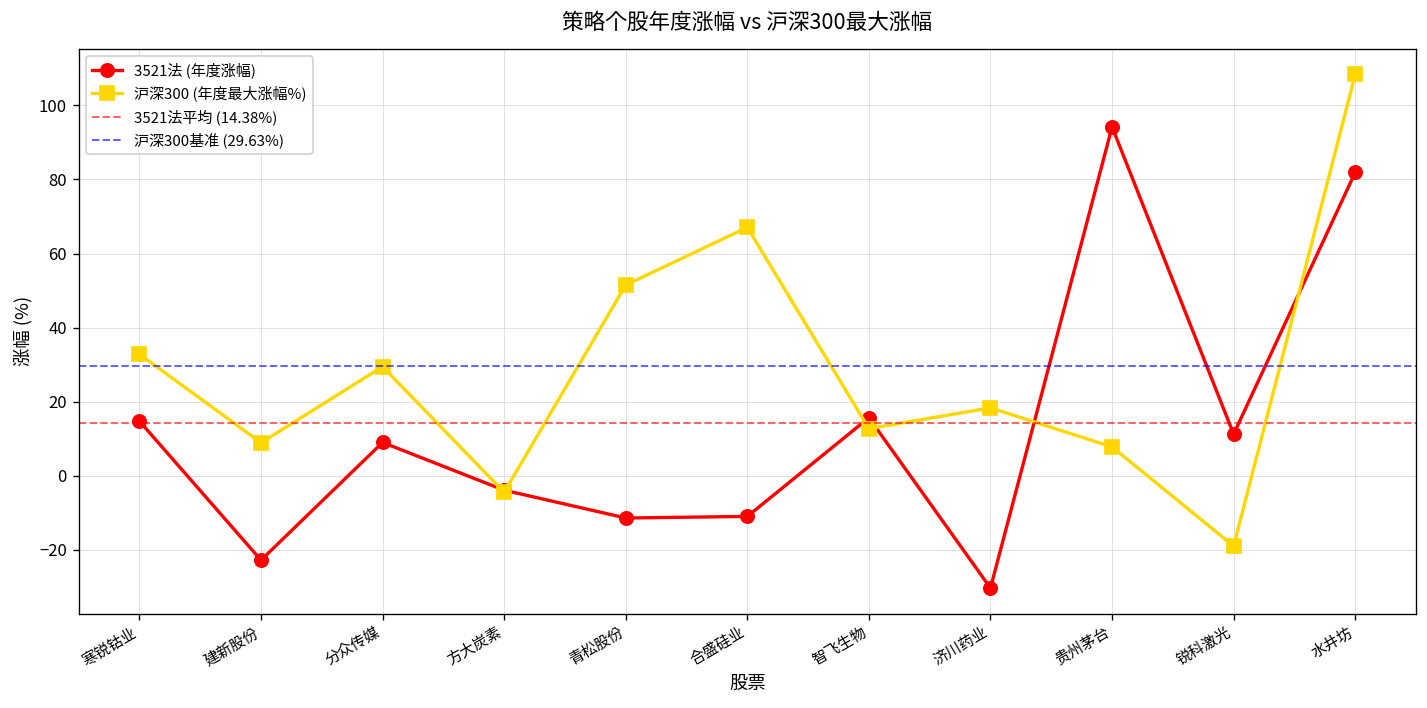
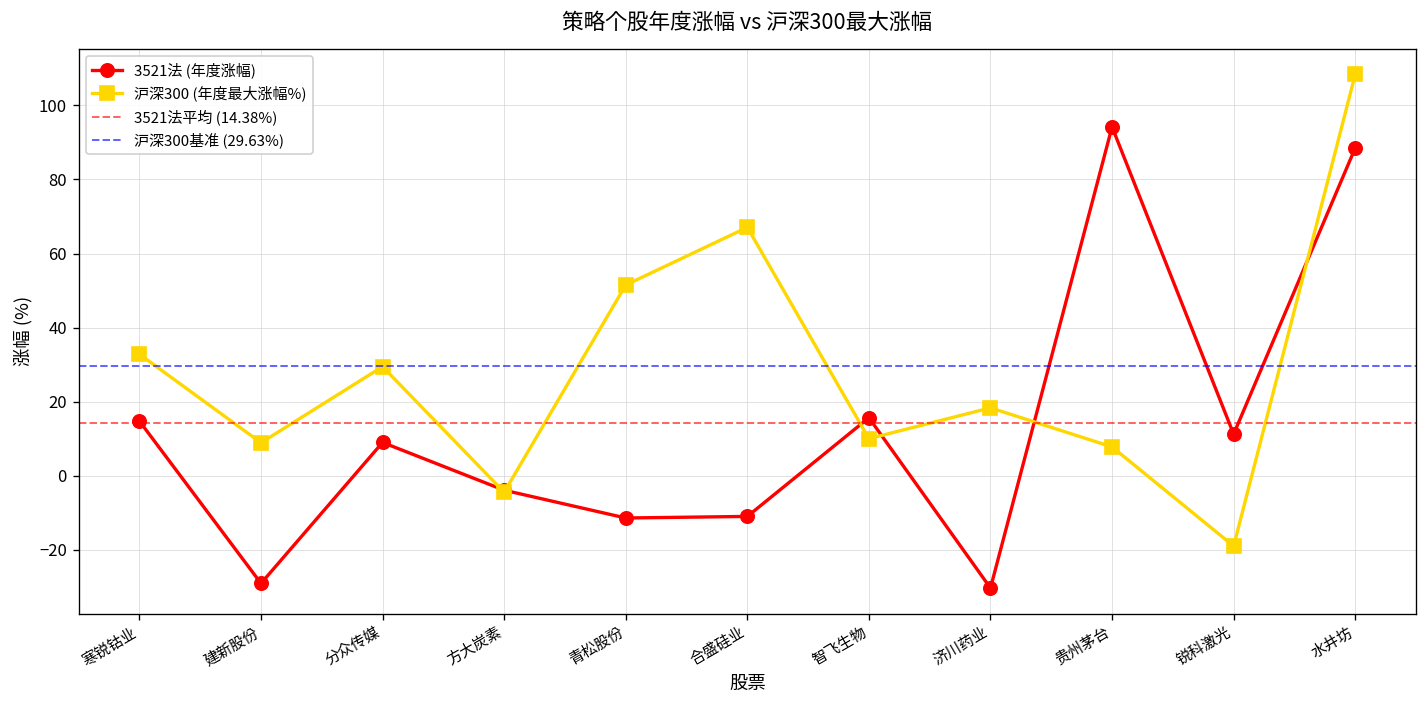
3521法 (年度涨幅), 建新股份: -23 -> -29
沪深300 (年度最大涨幅%), 智飞生物: 13 -> 10
3521法 (年度涨幅), 水井坊: 82 -> 88
